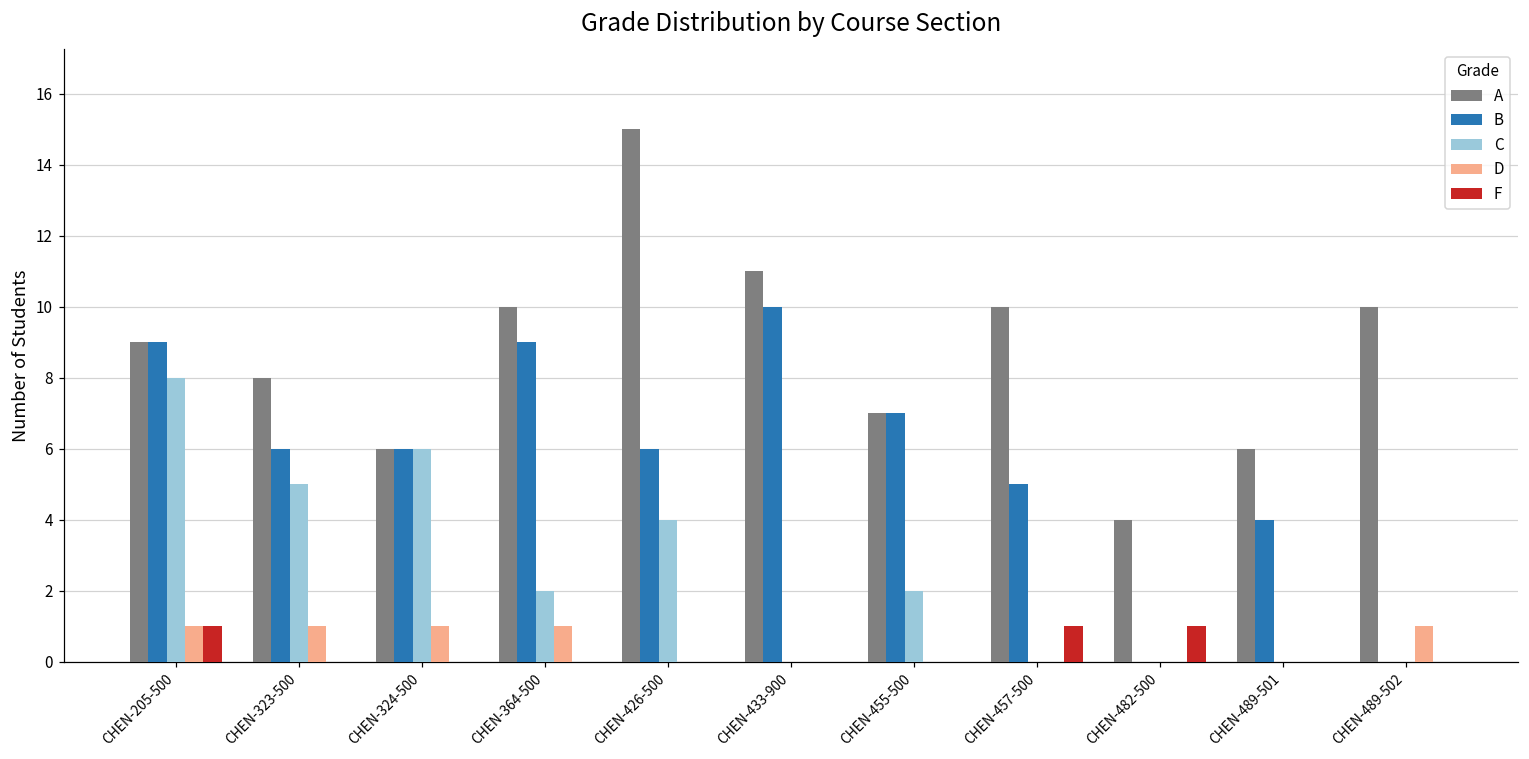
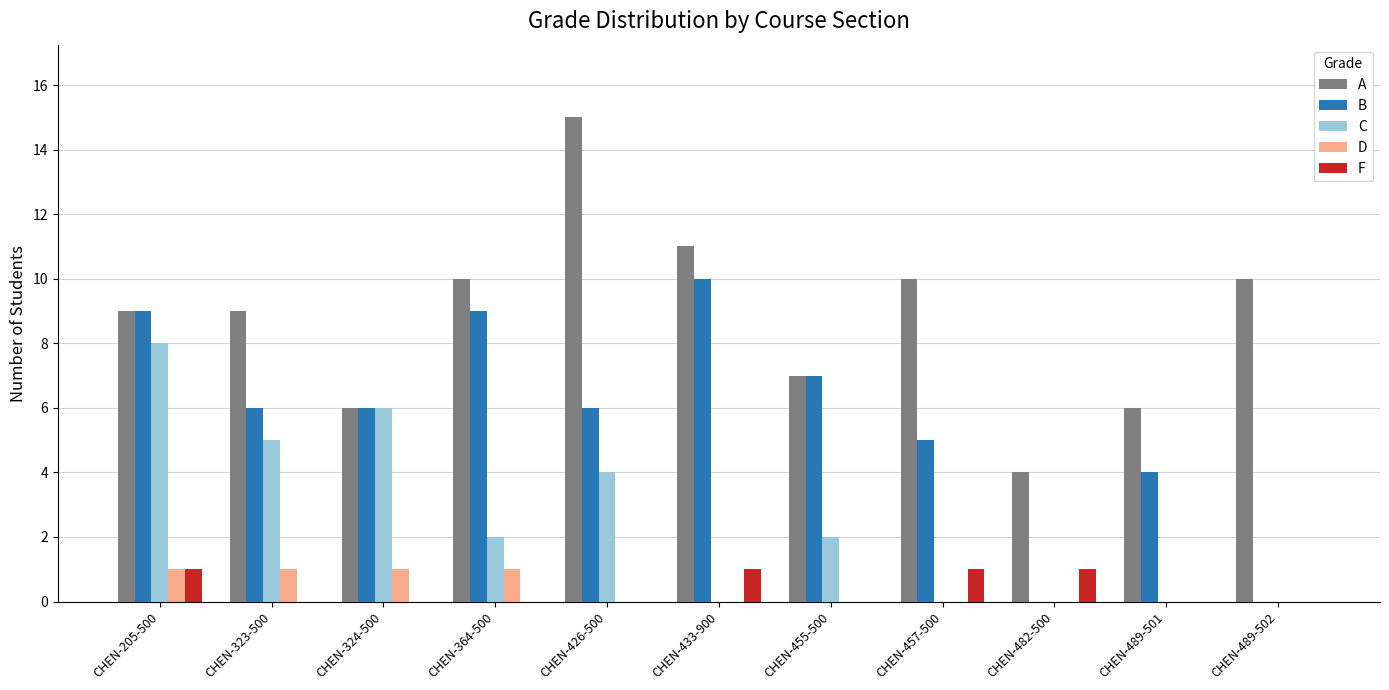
A, CHEN-323-500: 8 -> 9
F, CHEN-433-900: 0 -> 1
D, CHEN-489-502: 1 -> 0
